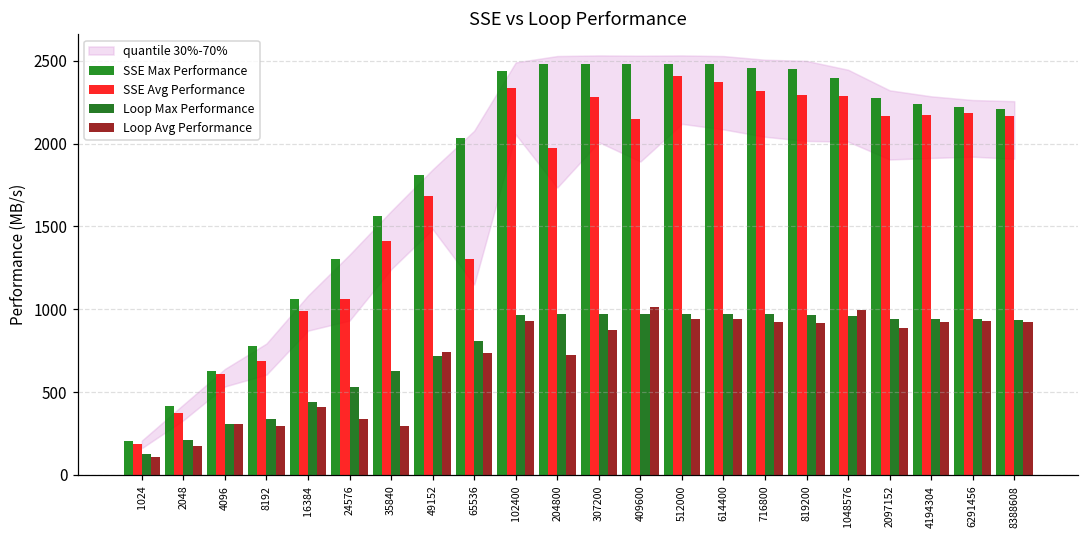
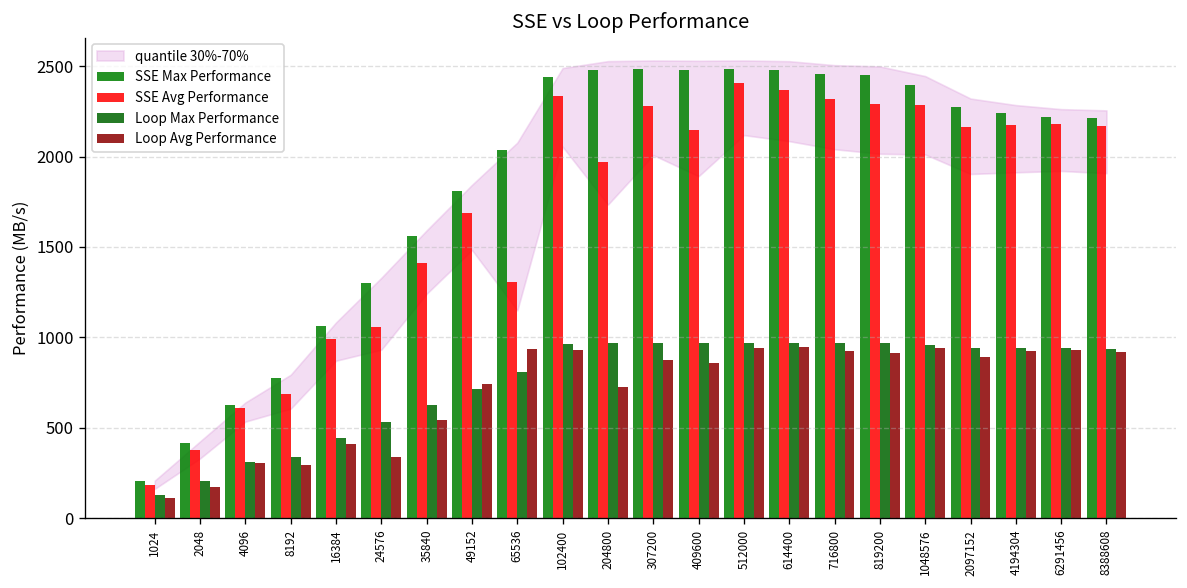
Loop Avg Performance, 35840: 300 -> 540
Loop Avg Performance, 65536: 740 -> 940
Loop Avg Performance, 409600: 1010 -> 860
Loop Avg Performance, 1048576: 1000 -> 940
